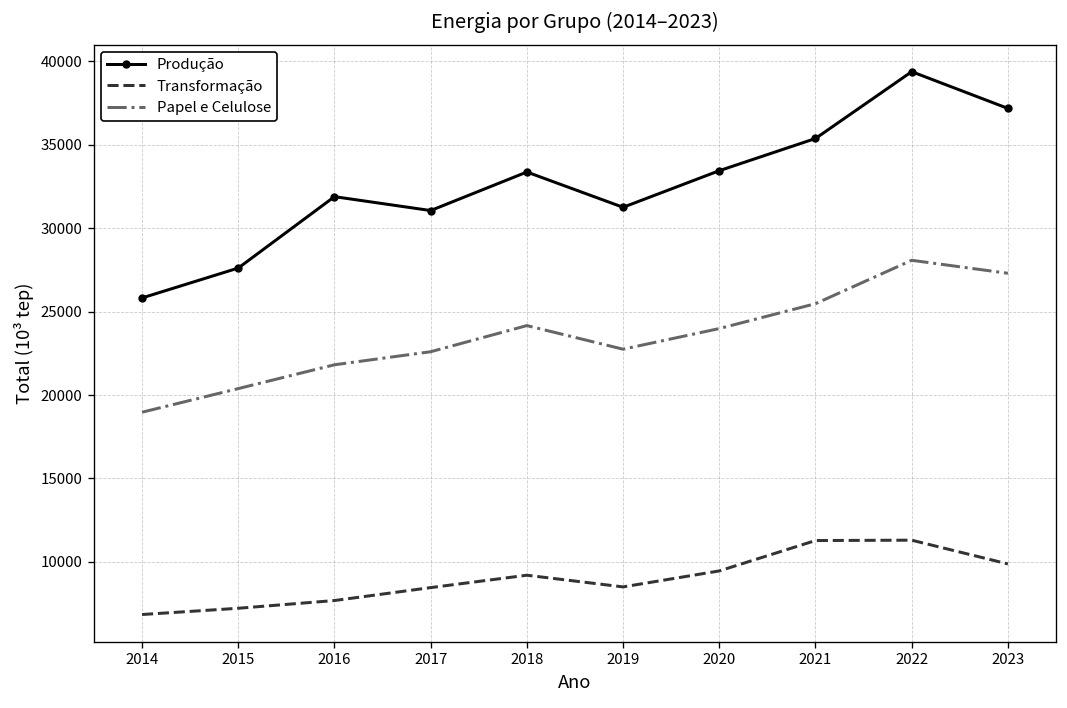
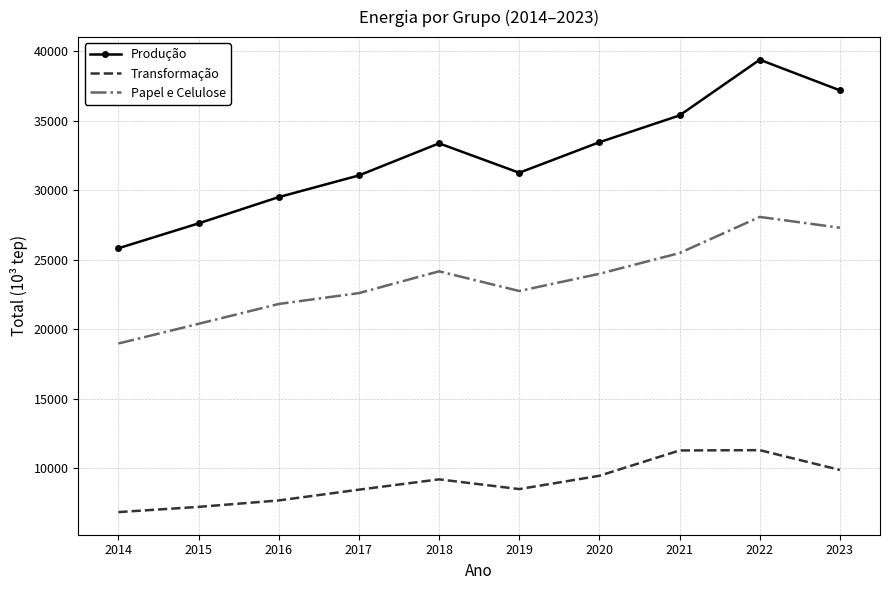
Produção, 2016: 31900 -> 29500
